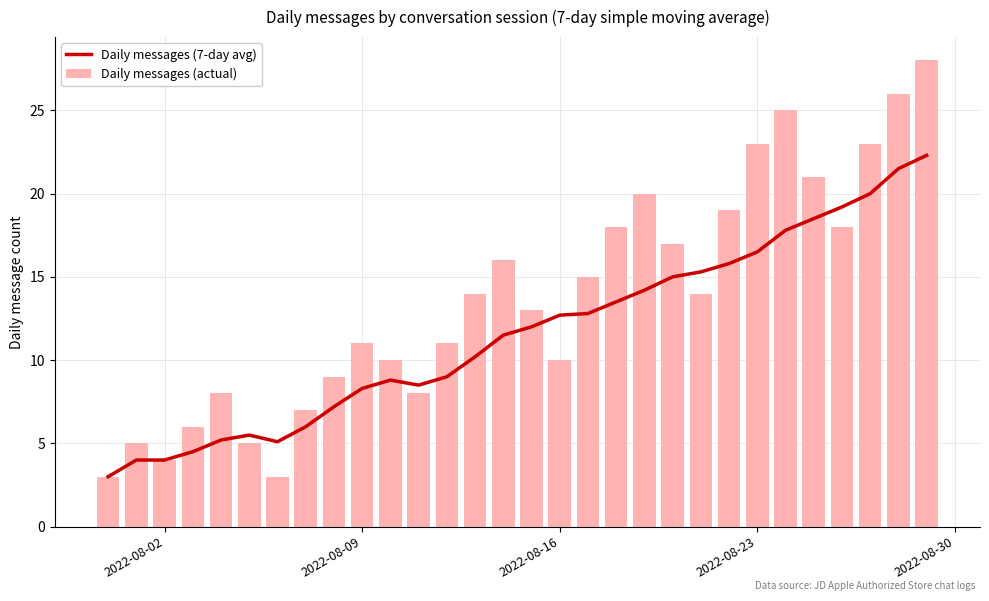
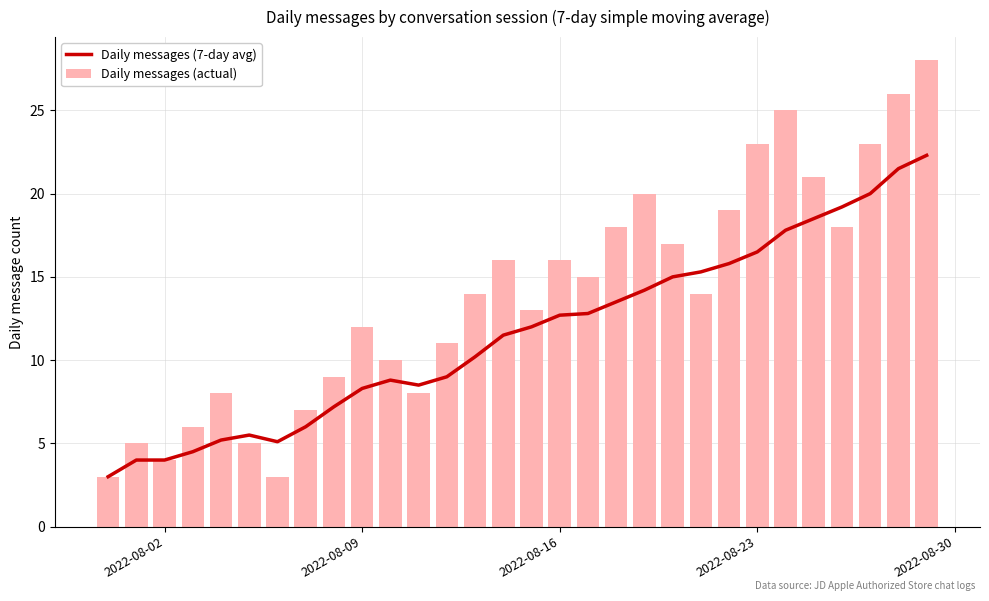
Daily messages (actual), 2022-08-09: 11 -> 12
Daily messages (actual), 2022-08-16: 10 -> 16
